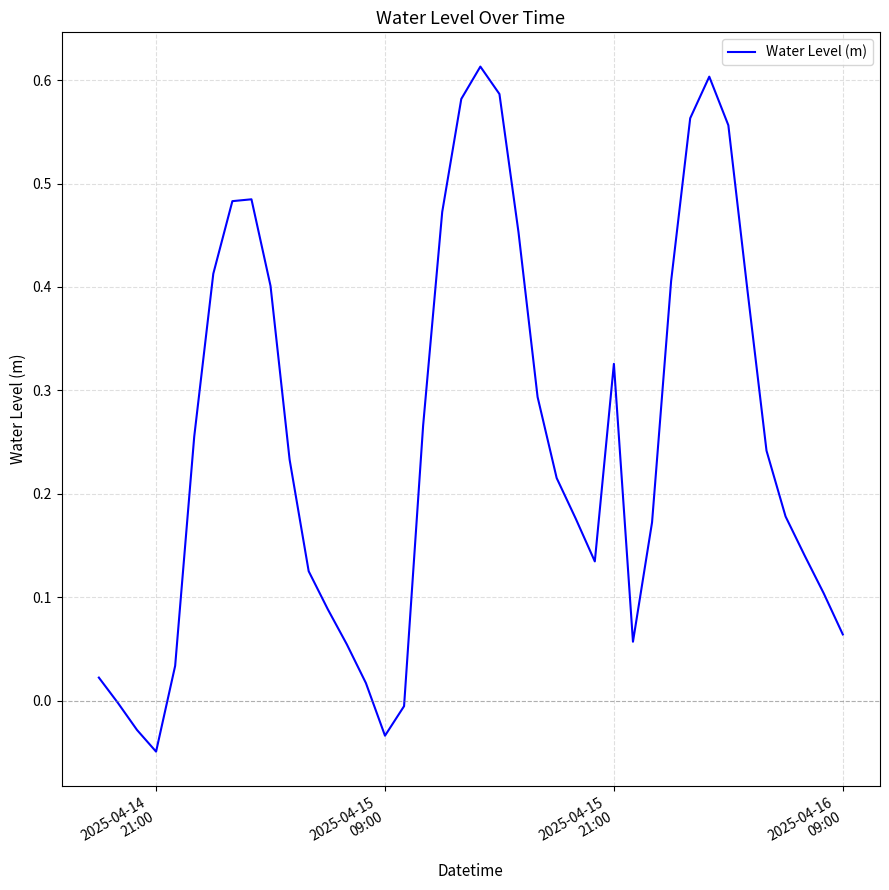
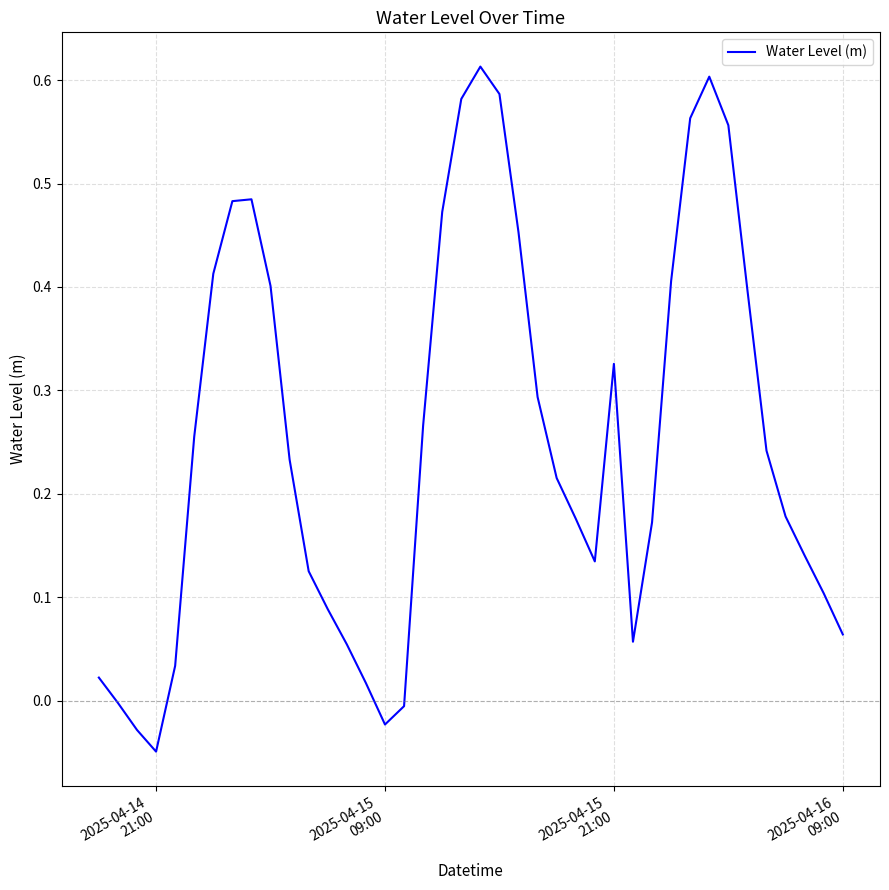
2025-04-15 09:00: -0.034 -> -0.023
